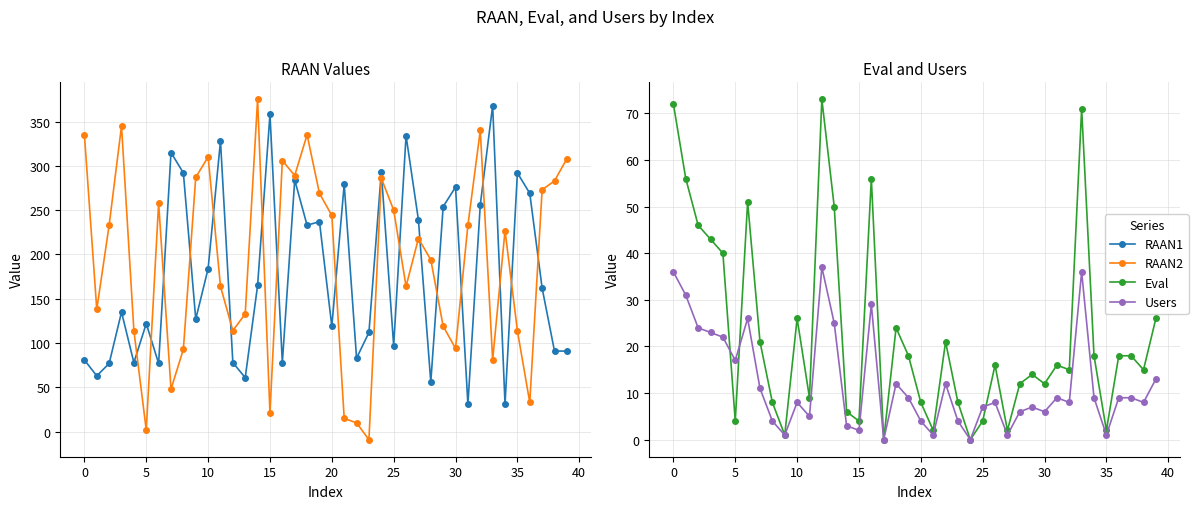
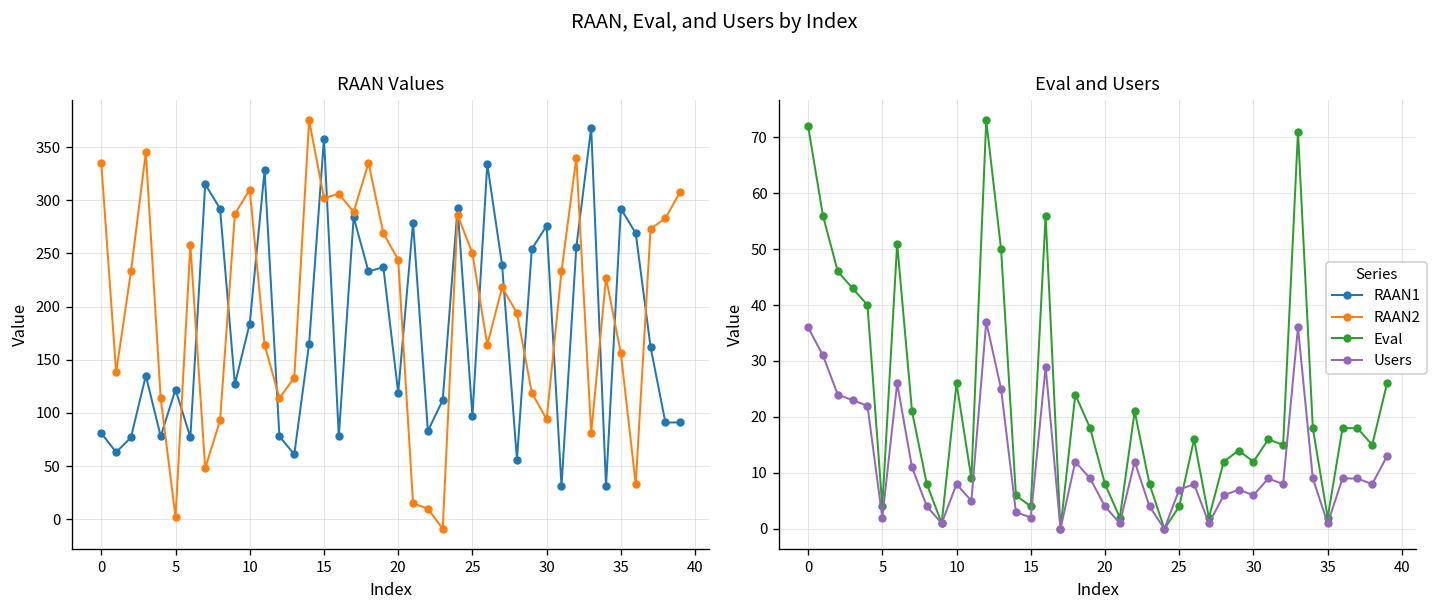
RAAN Values, RAAN2, 15: 20 -> 300
RAAN Values, RAAN2, 35: 110 -> 160
Eval and Users, Users, 5: 17 -> 2
